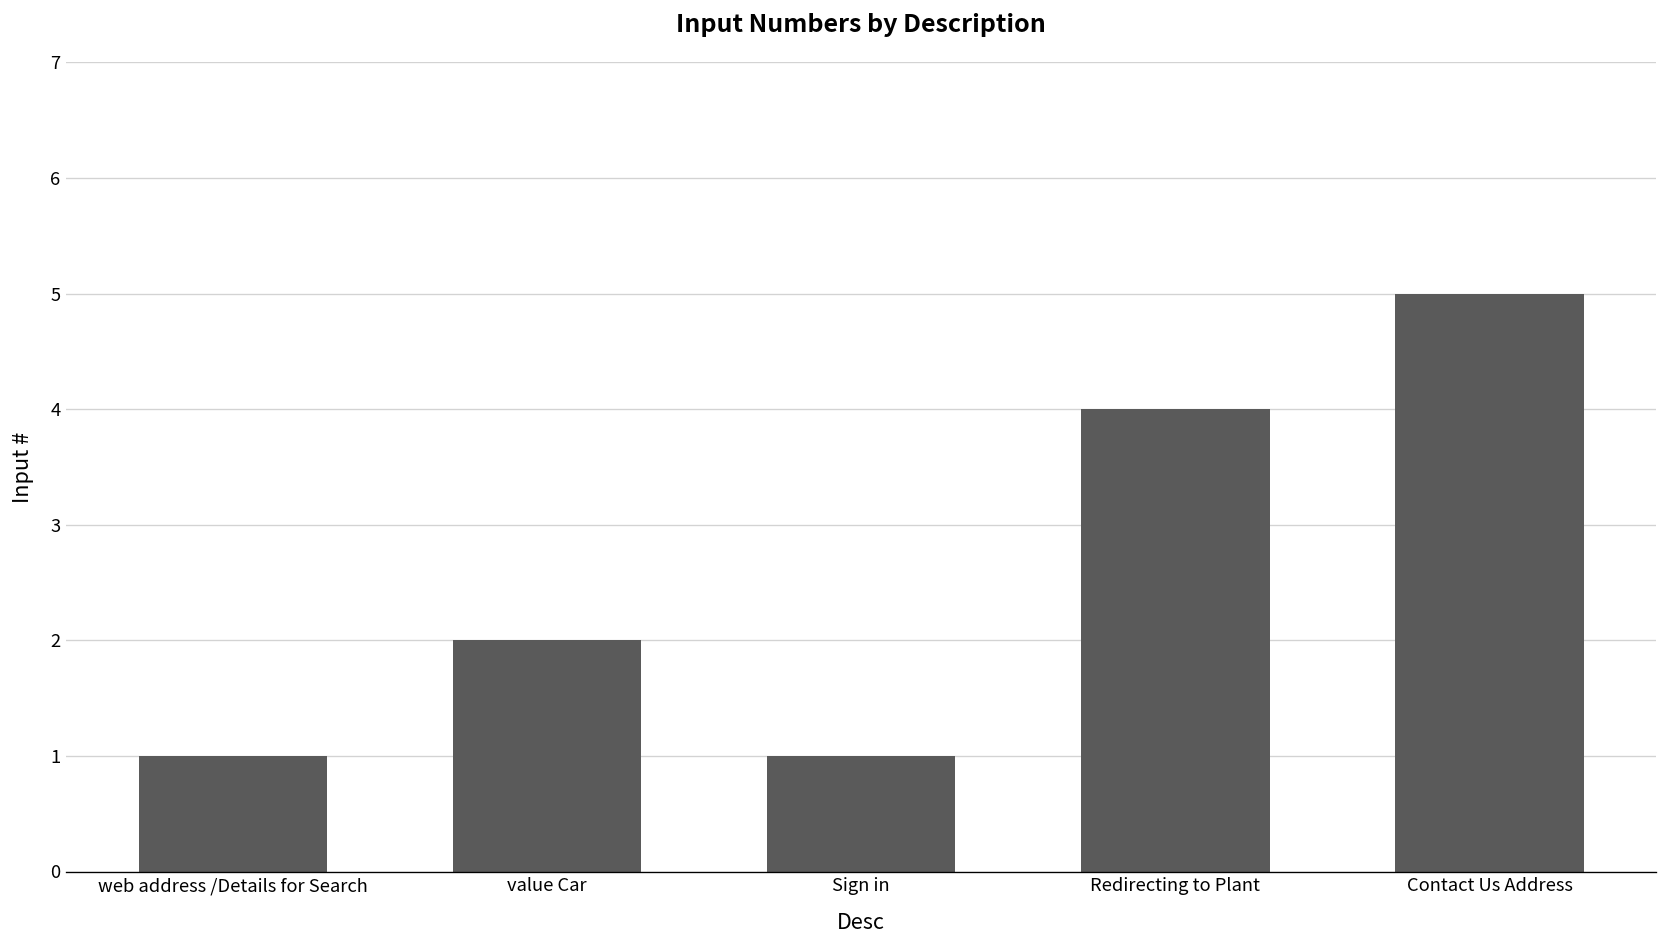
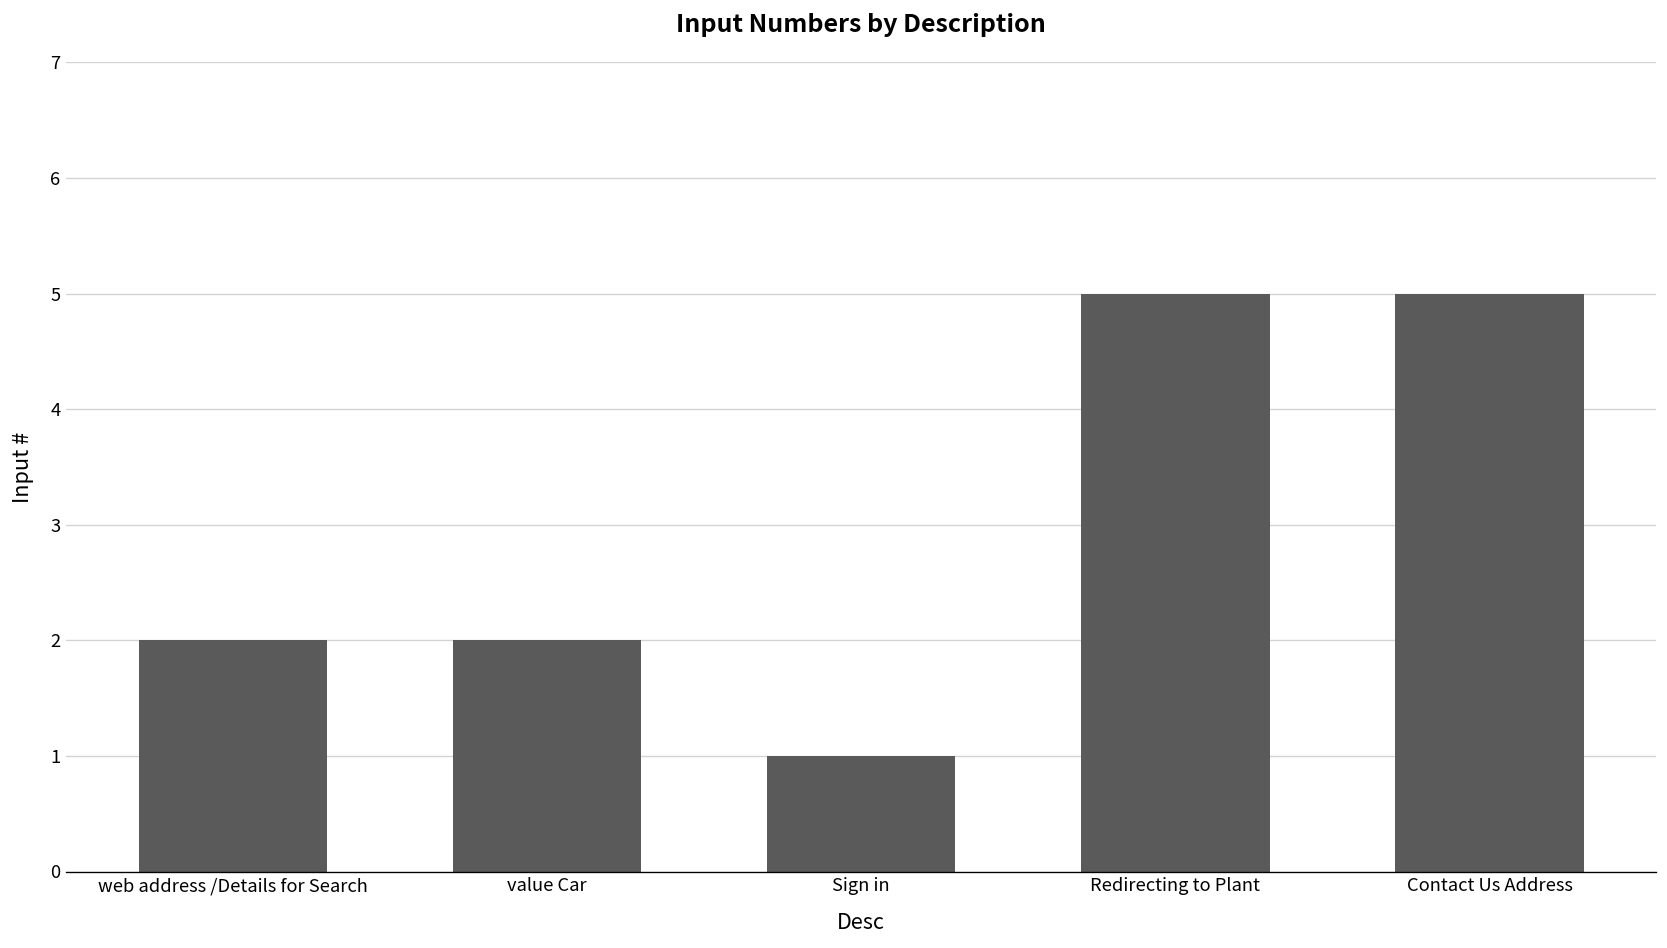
web address /Details for Search: 1 -> 2
Redirecting to Plant: 4 -> 5
